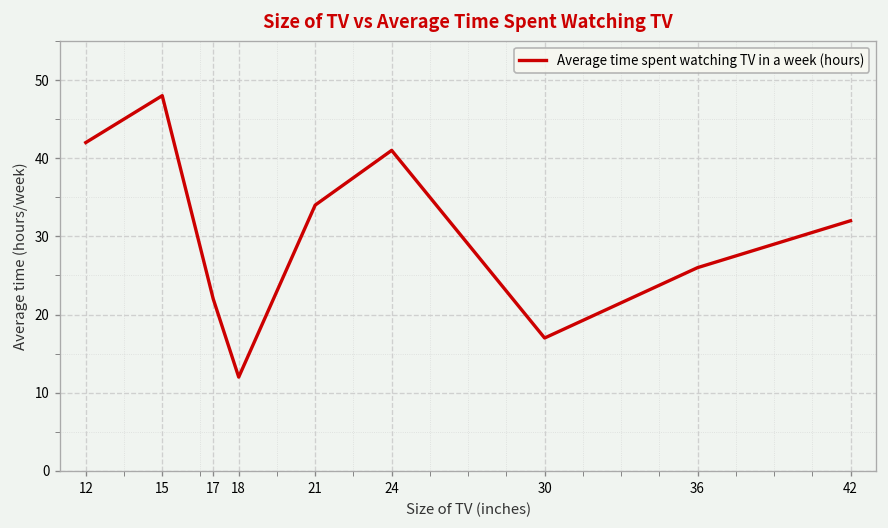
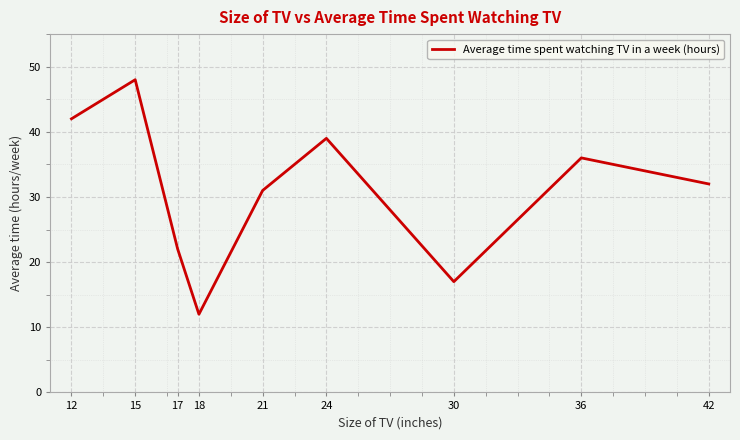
21: 34 -> 31
24: 41 -> 39
36: 26 -> 36
